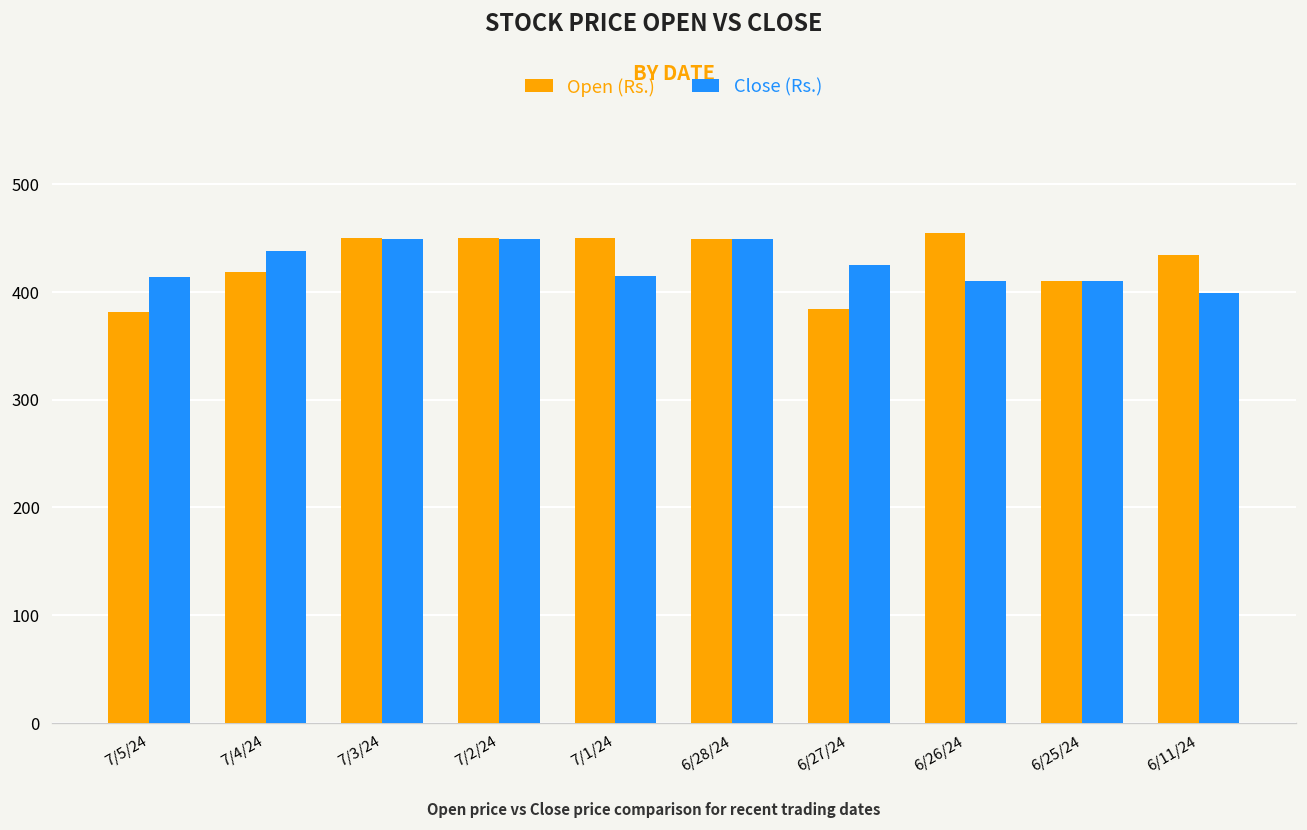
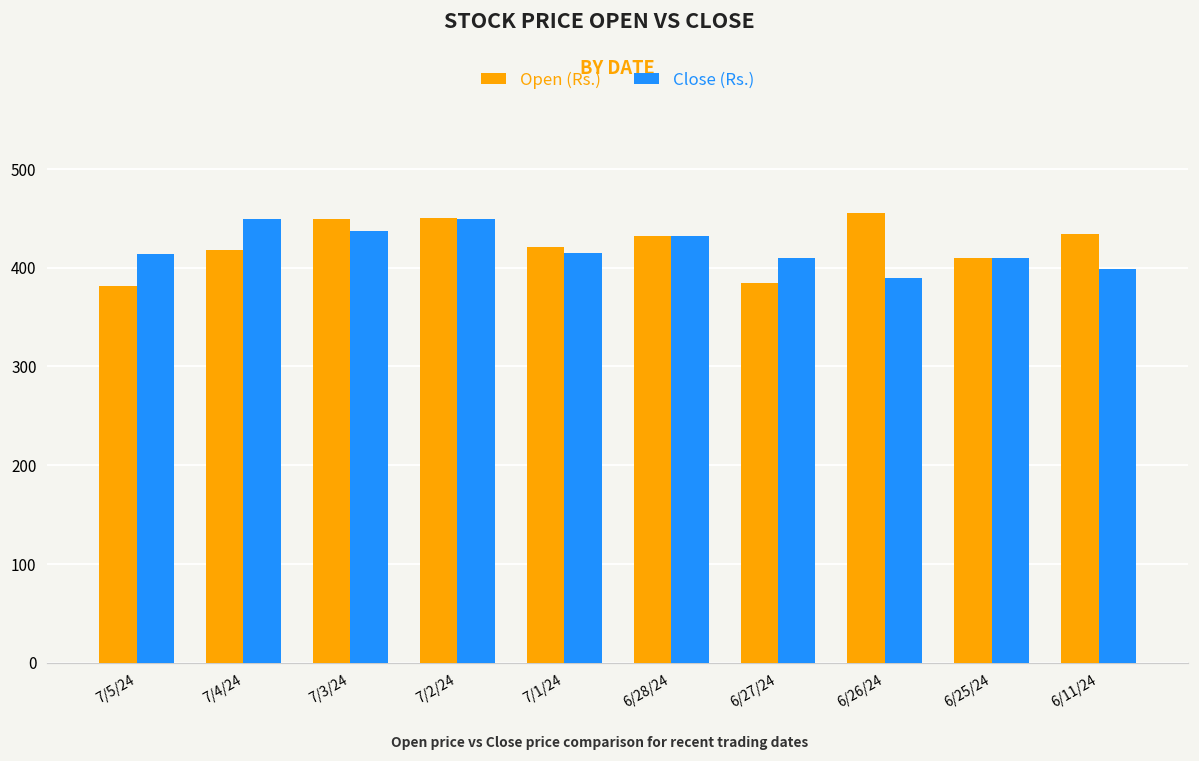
Close (Rs.), 7/4/24: 440 -> 450
Close (Rs.), 7/3/24: 450 -> 440
Open (Rs.), 7/1/24: 450 -> 420
Open (Rs.), 6/28/24: 450 -> 430
Close (Rs.), 6/28/24: 450 -> 430
Close (Rs.), 6/27/24: 430 -> 410
Close (Rs.), 6/26/24: 410 -> 390
